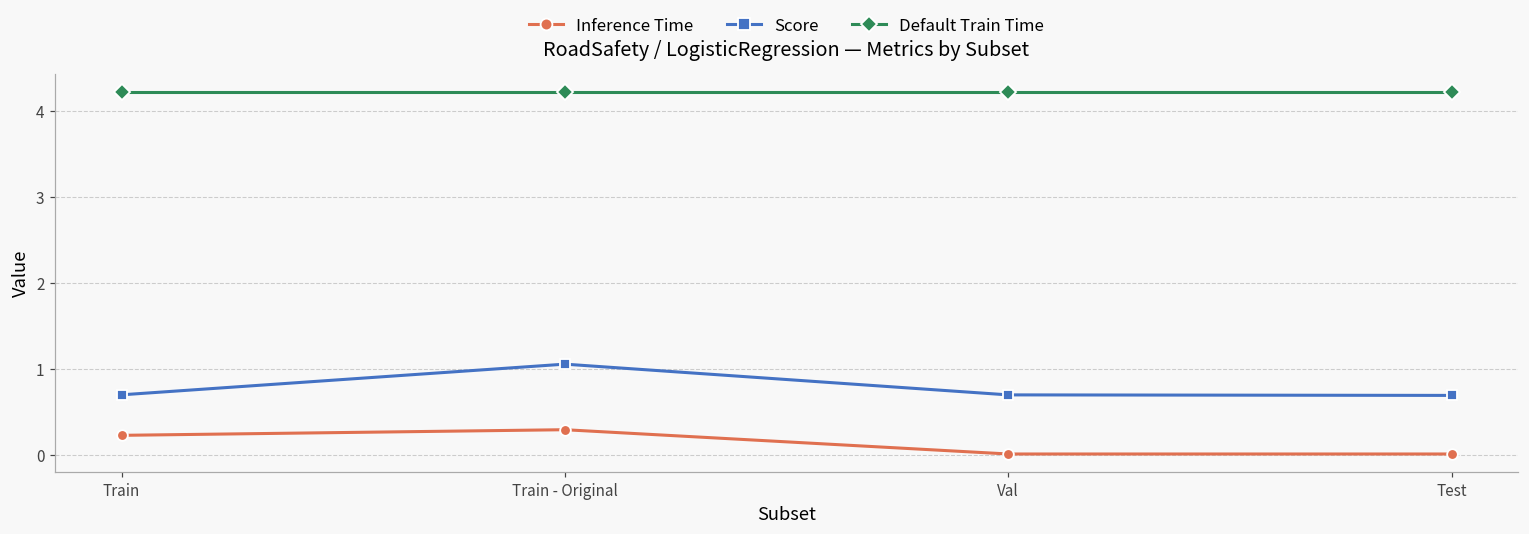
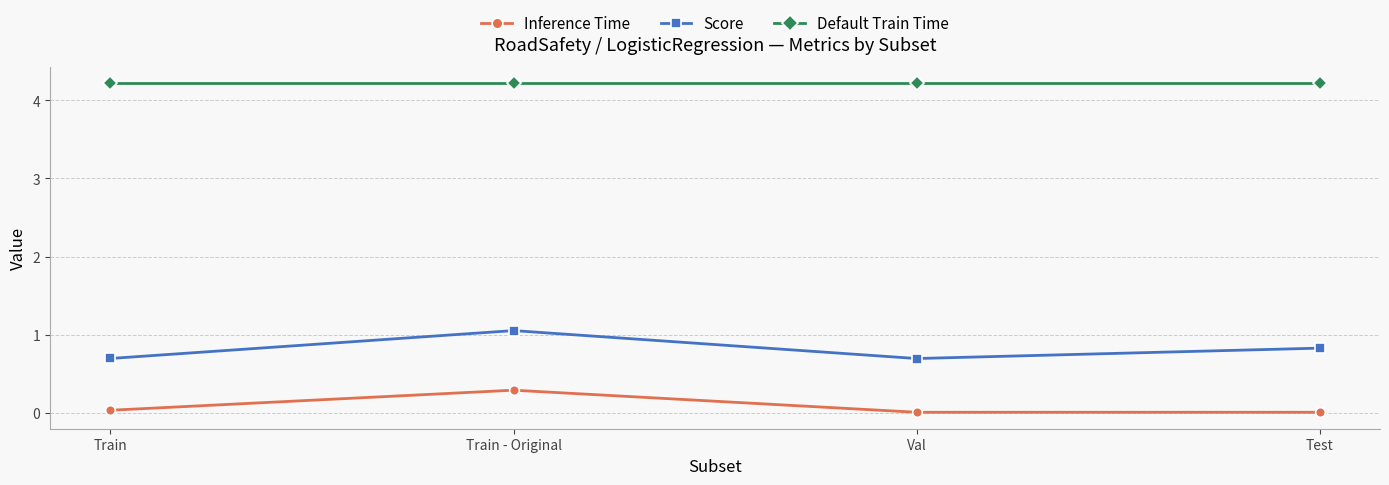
Inference Time, Train: 0.2 -> 0.0
Score, Test: 0.7 -> 0.8
